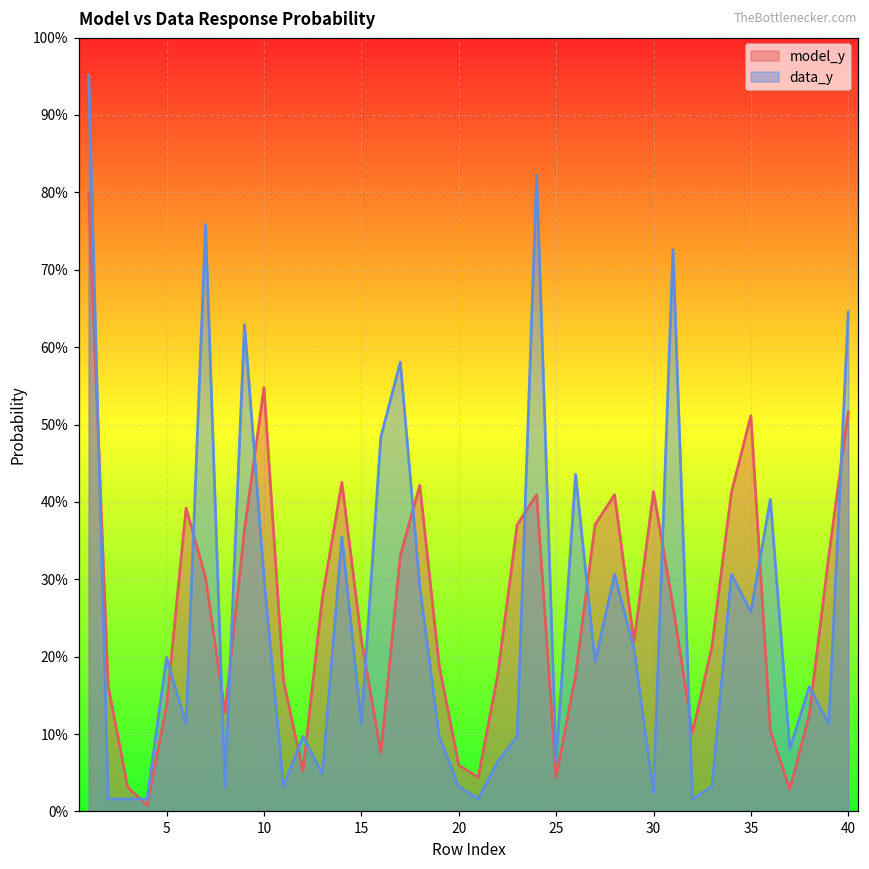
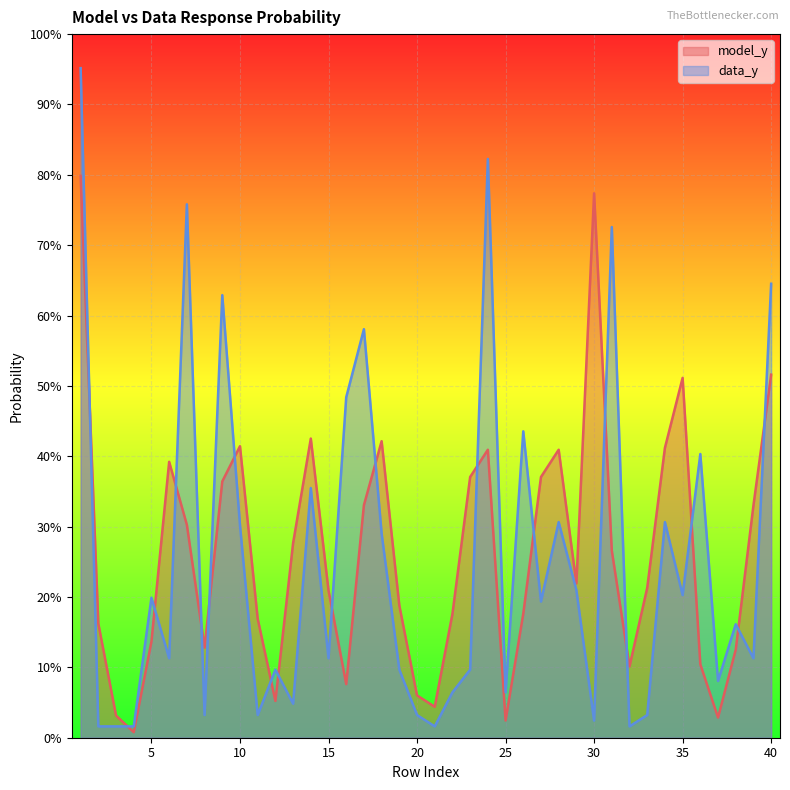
model_y, 10: 55% -> 41%
model_y, 15: 22% -> 21%
model_y, 25: 4% -> 2%
model_y, 30: 41% -> 77%
data_y, 35: 26% -> 20%
